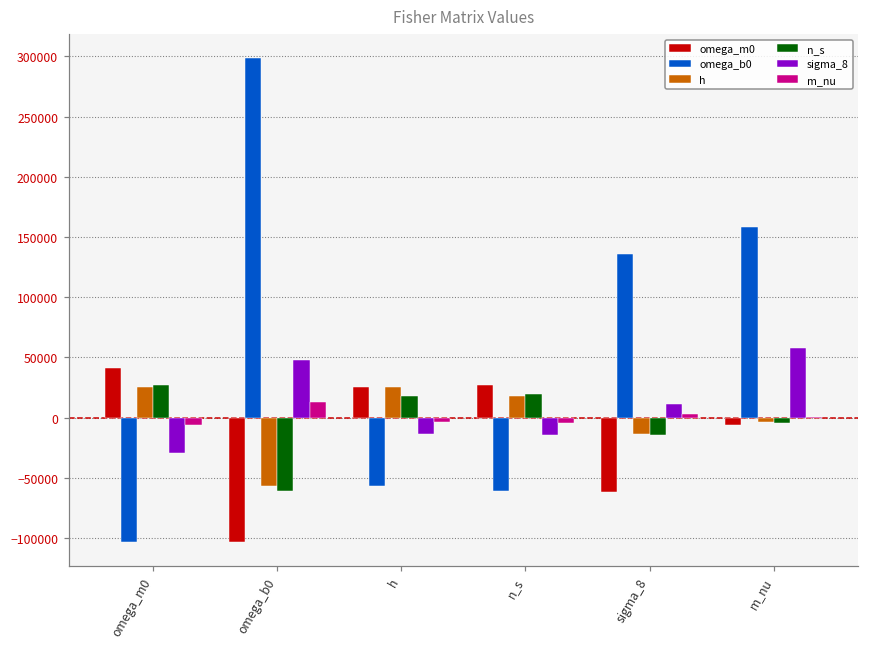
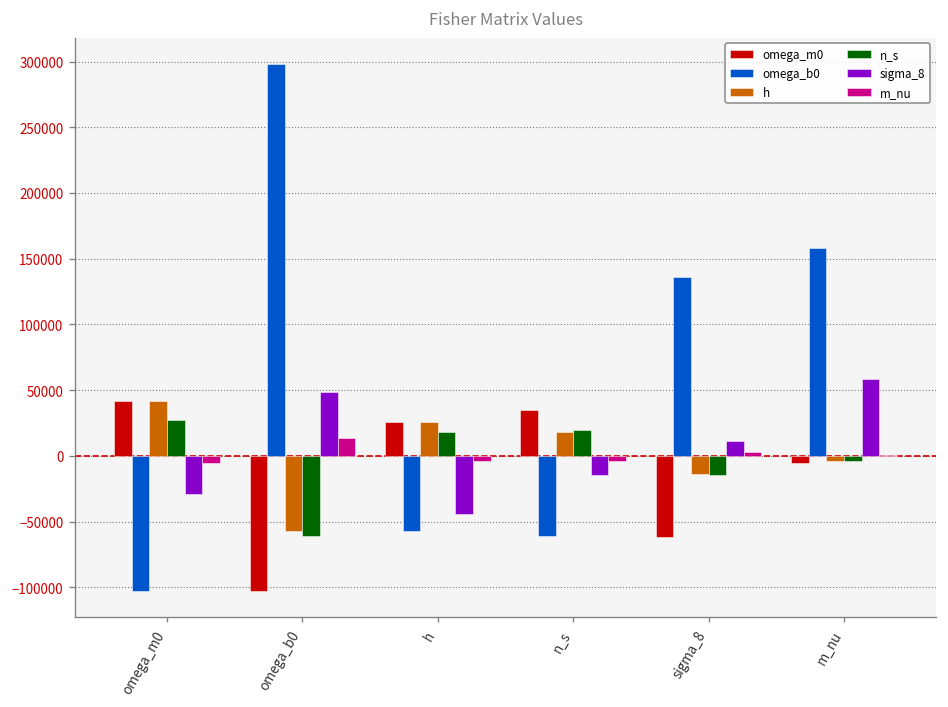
h, omega_m0: 26000 -> 42000
sigma_8, h: -14000 -> -44000
omega_m0, n_s: 27000 -> 35000
